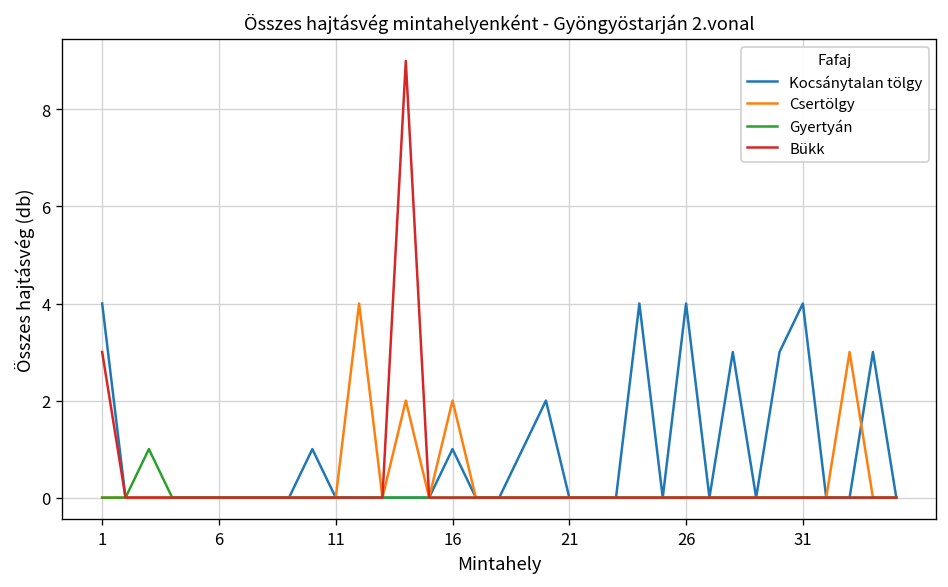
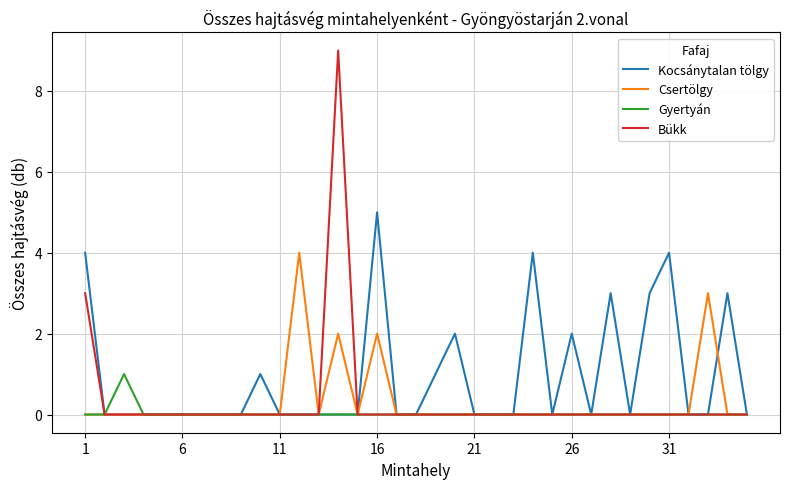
Kocsánytalan tölgy, 16: 1 -> 5
Kocsánytalan tölgy, 26: 4 -> 2
